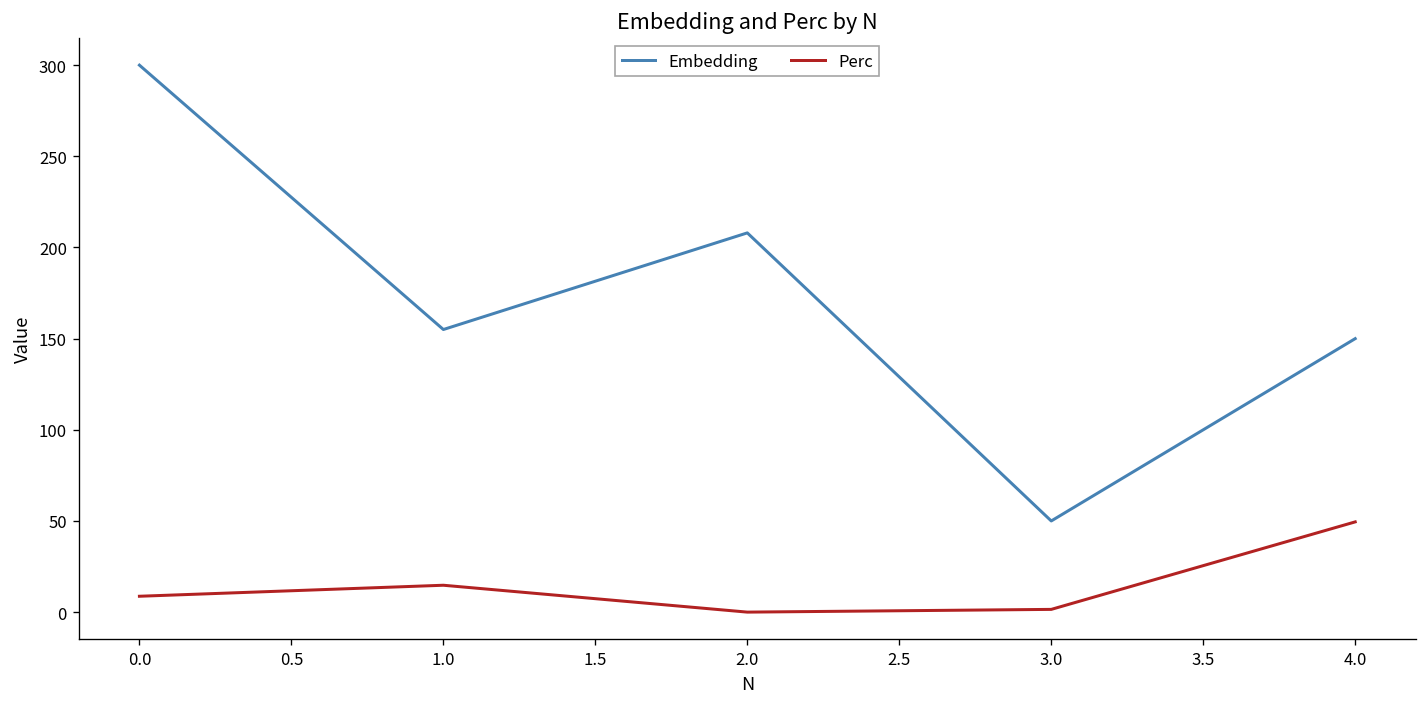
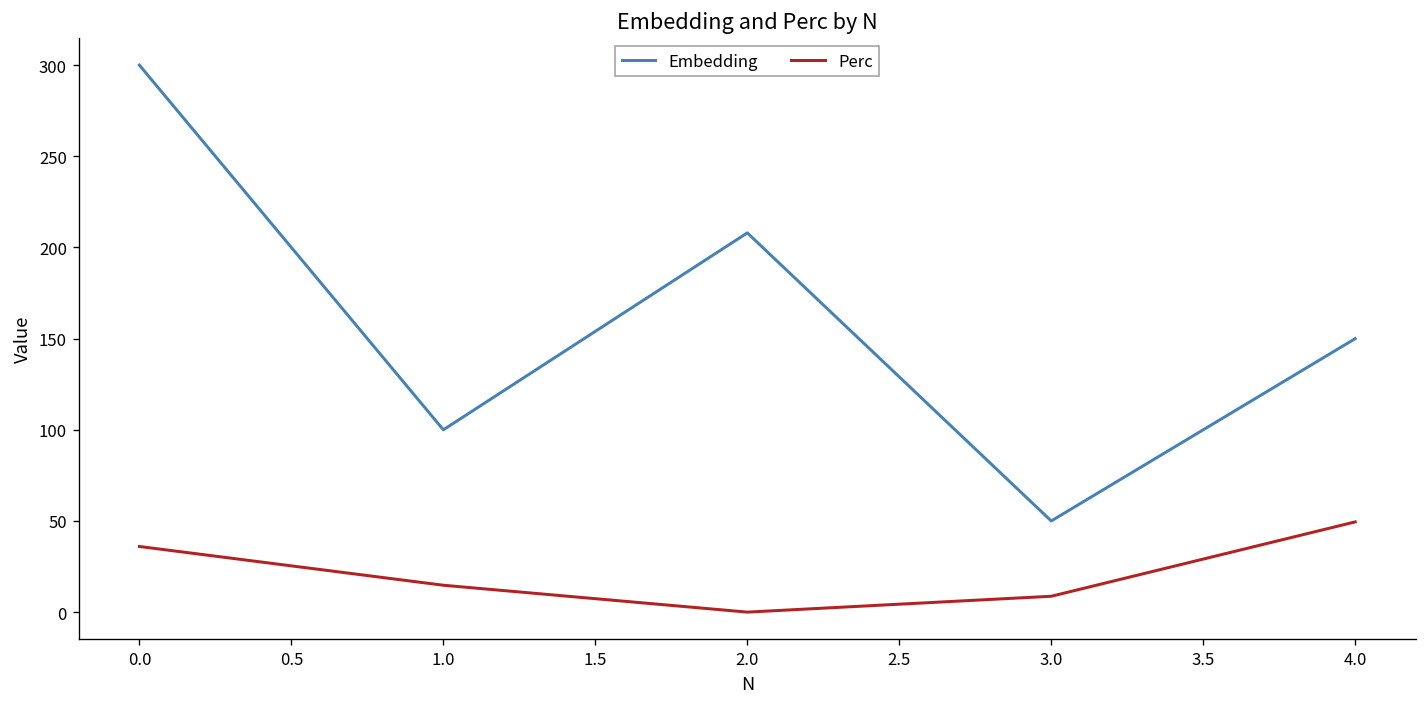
Perc, 0.0: 9 -> 36
Embedding, 1.0: 155 -> 100
Perc, 3.0: 2 -> 9
